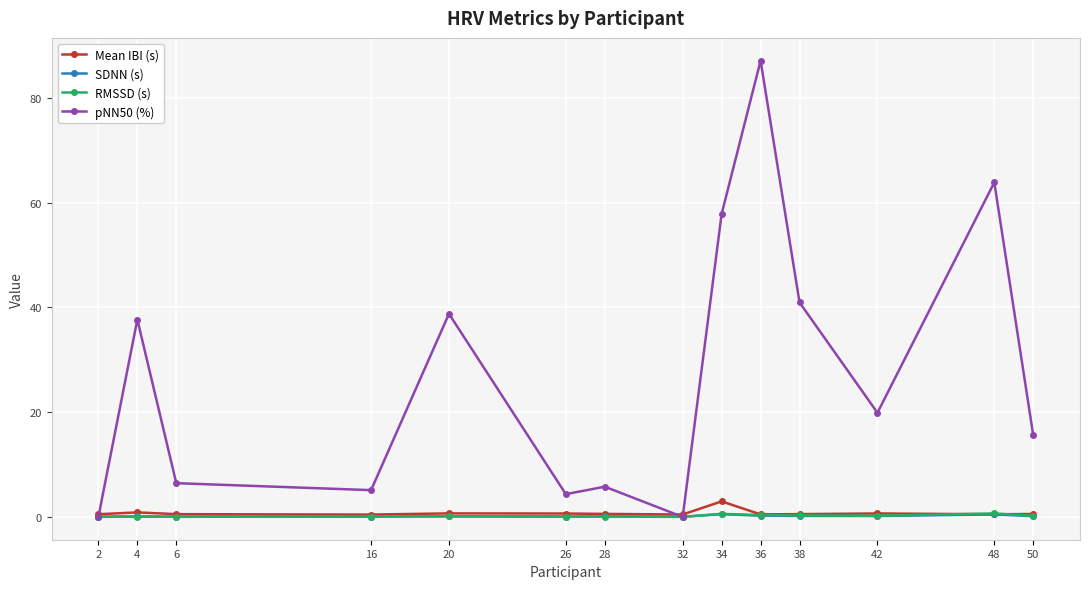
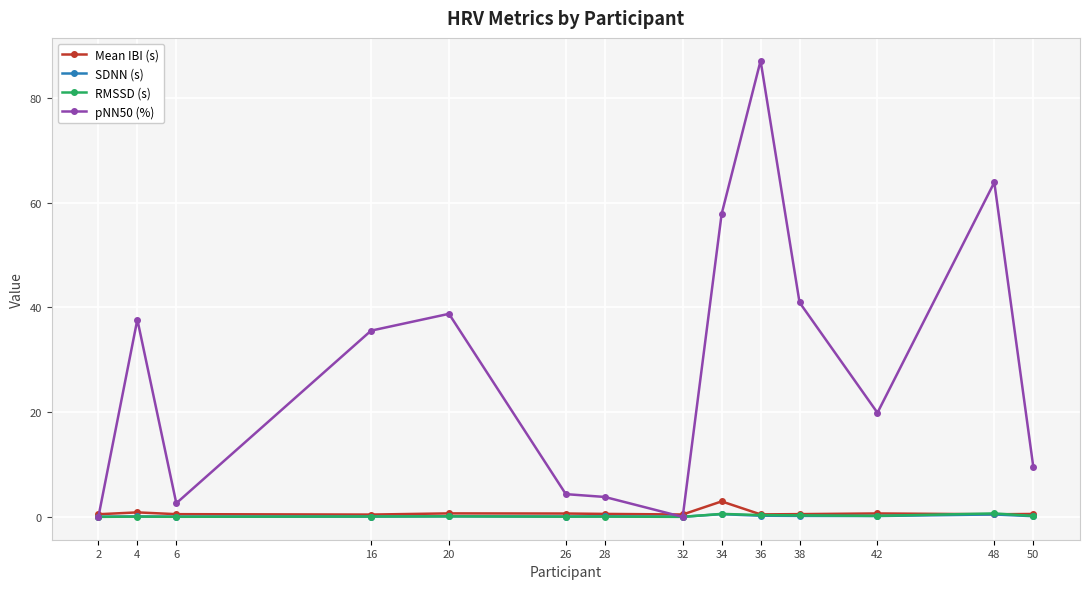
pNN50 (%), 6: 6 -> 3
pNN50 (%), 16: 5 -> 36
pNN50 (%), 28: 6 -> 4
pNN50 (%), 50: 16 -> 10
